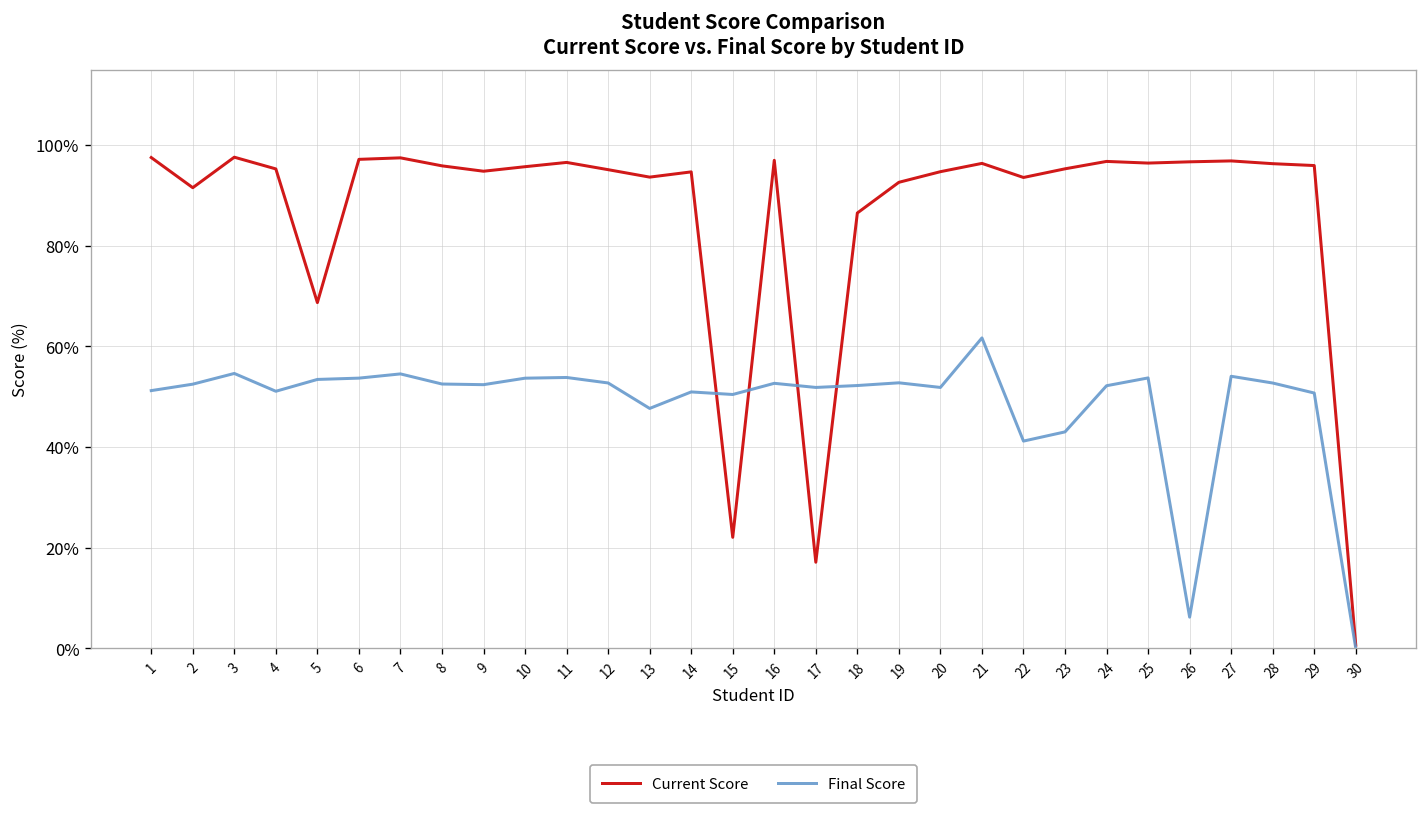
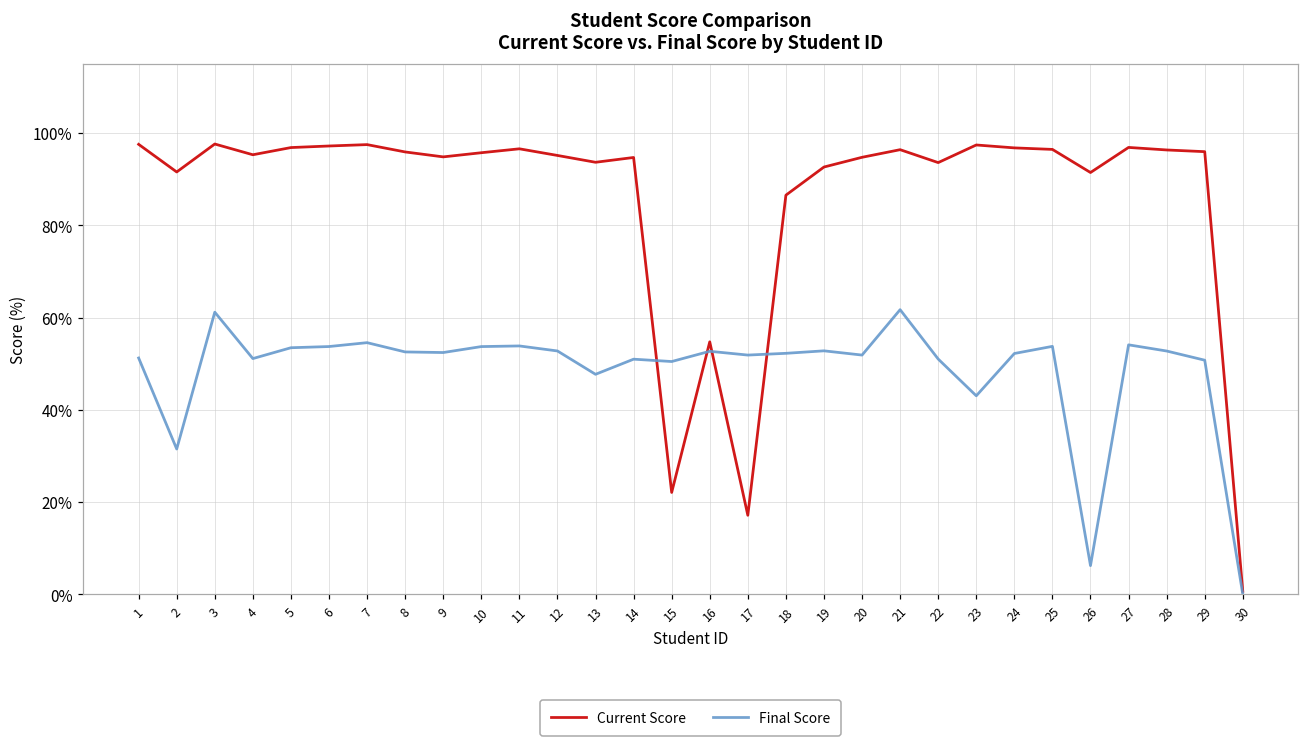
Final Score, 2: 53% -> 32%
Final Score, 3: 55% -> 61%
Current Score, 5: 69% -> 97%
Current Score, 16: 97% -> 55%
Final Score, 22: 41% -> 51%
Current Score, 23: 95% -> 97%
Current Score, 26: 97% -> 91%
